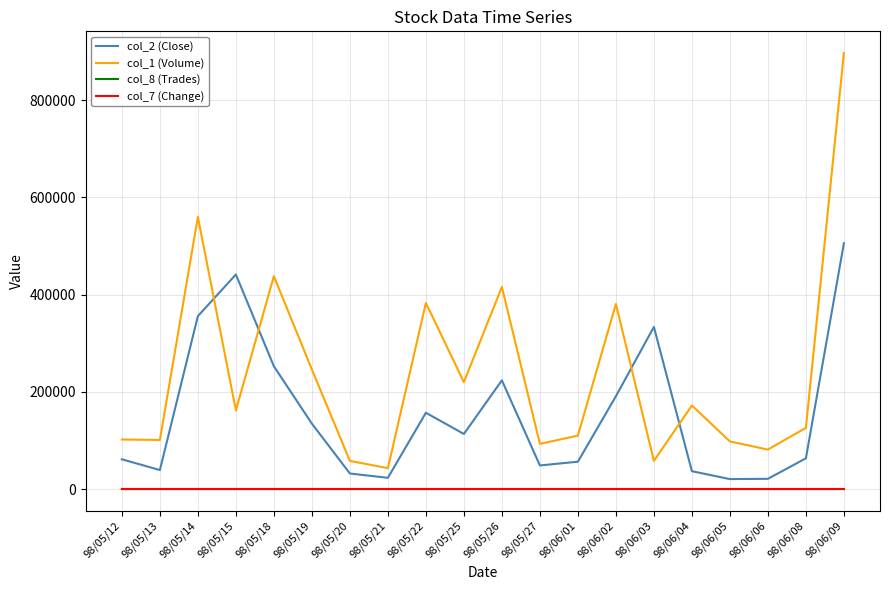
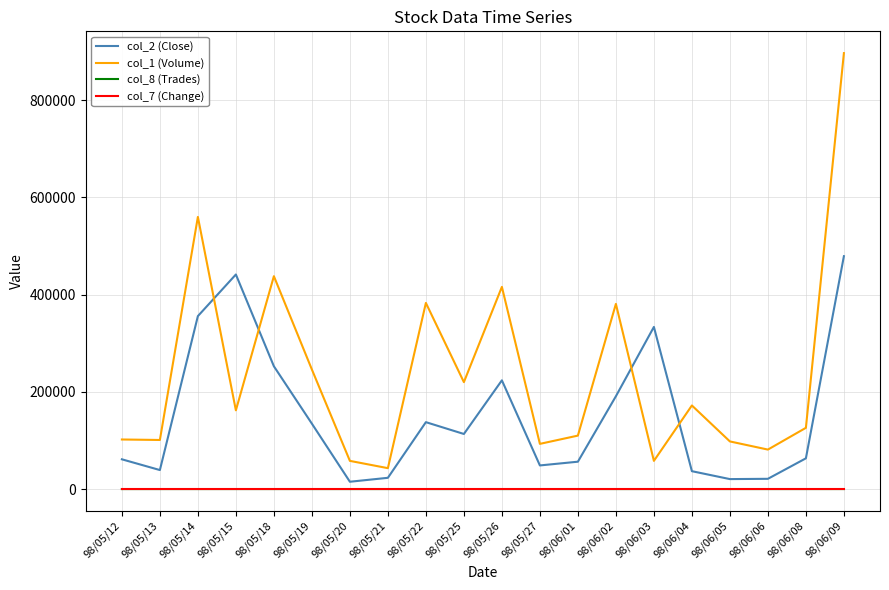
col_2 (Close), 98/05/20: 30000 -> 20000
col_2 (Close), 98/05/22: 160000 -> 140000
col_2 (Close), 98/06/09: 510000 -> 480000
